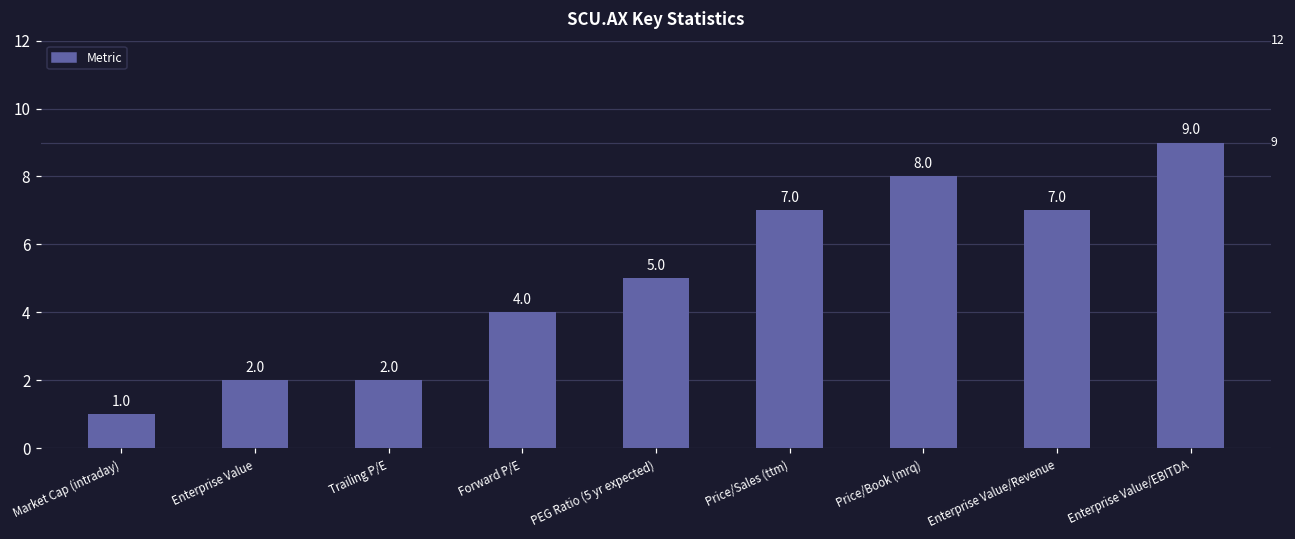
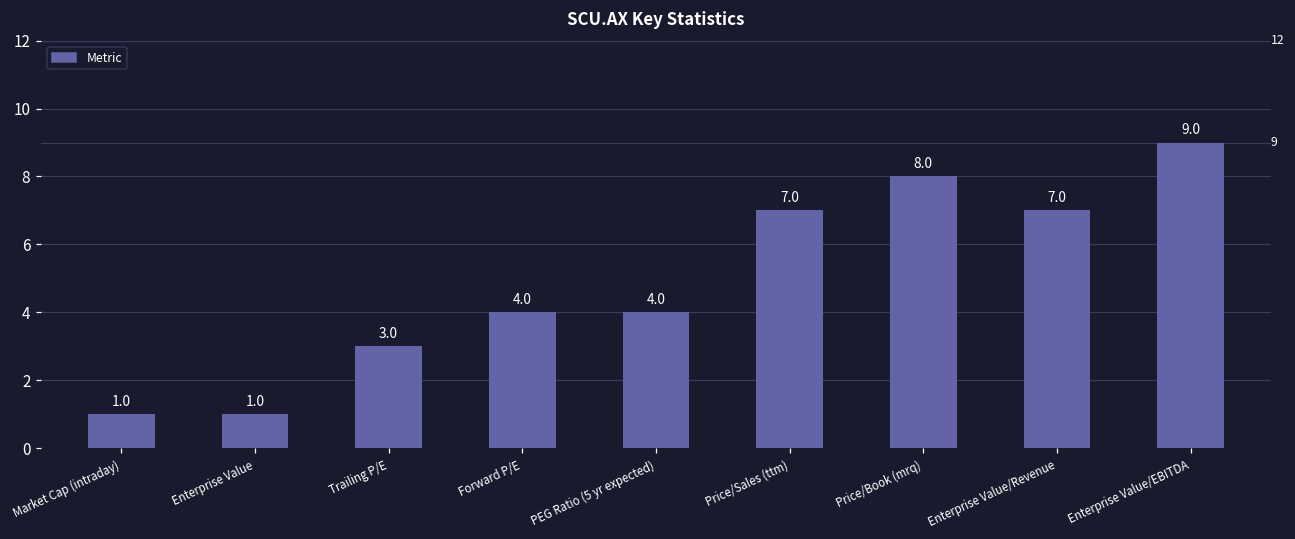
Enterprise Value: 2.0 -> 1.0
Trailing P/E: 2.0 -> 3.0
PEG Ratio (5 yr expected): 5.0 -> 4.0
